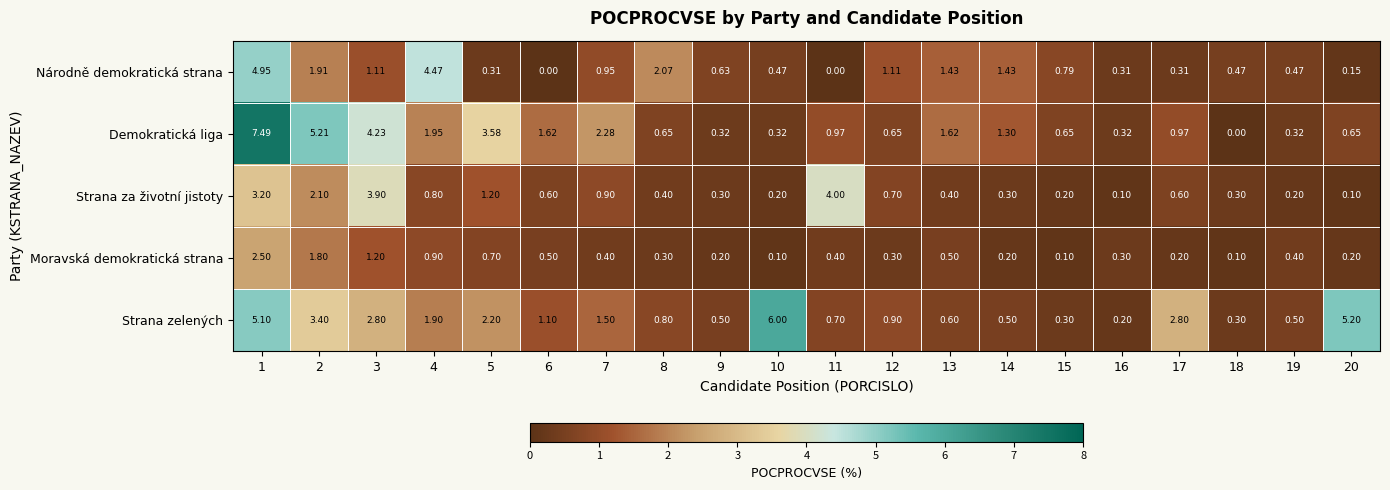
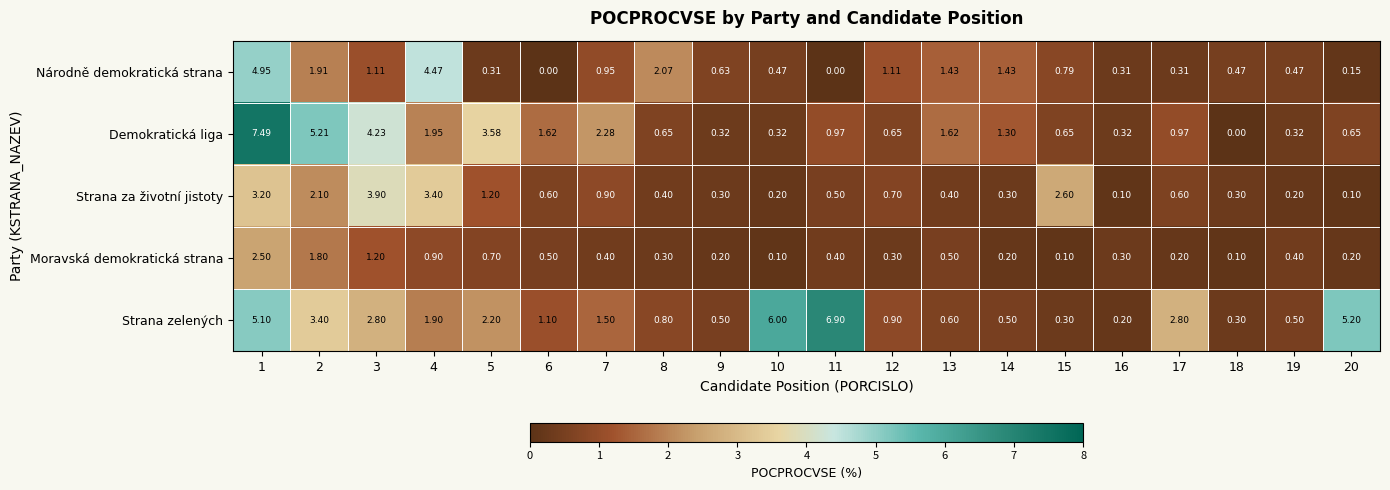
Strana za životní jistoty, 4: 0.80 -> 3.40
Strana za životní jistoty, 11: 4.00 -> 0.50
Strana za životní jistoty, 15: 0.20 -> 2.60
Strana zelených, 11: 0.70 -> 6.90
